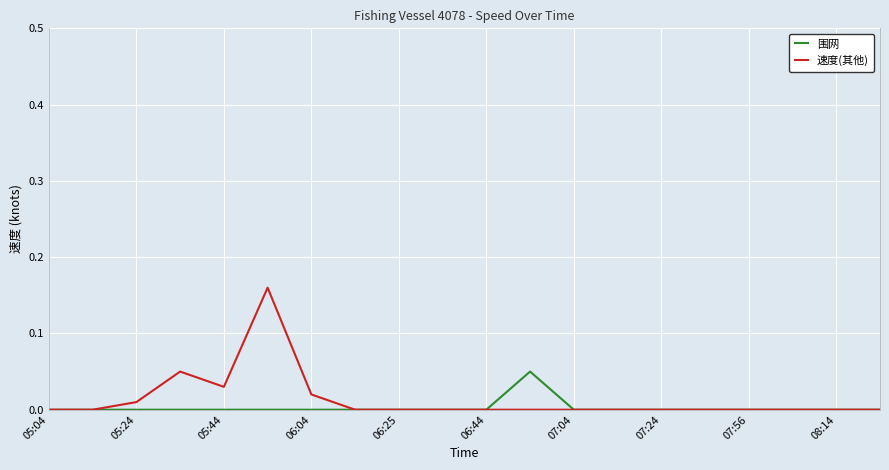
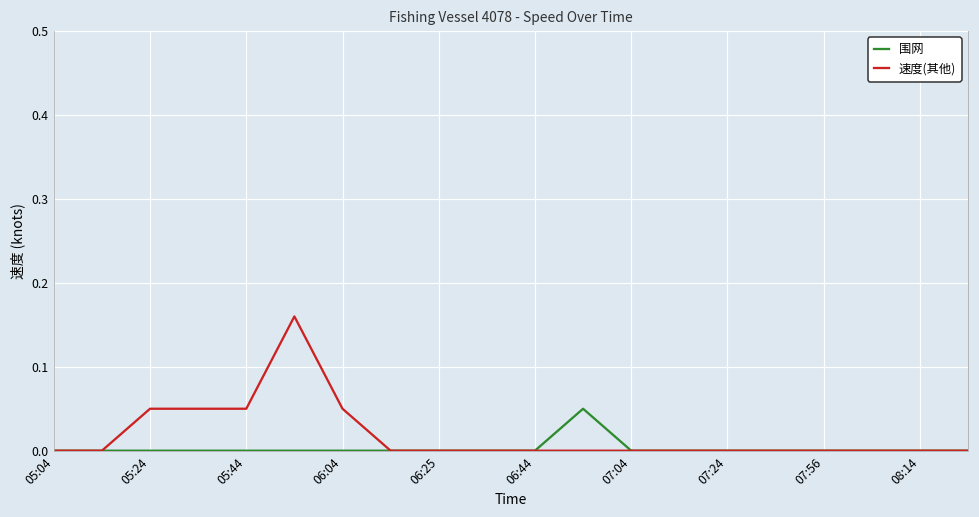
速度(其他), 05:24: 0.01 -> 0.05
速度(其他), 05:44: 0.03 -> 0.05
速度(其他), 06:04: 0.02 -> 0.05
